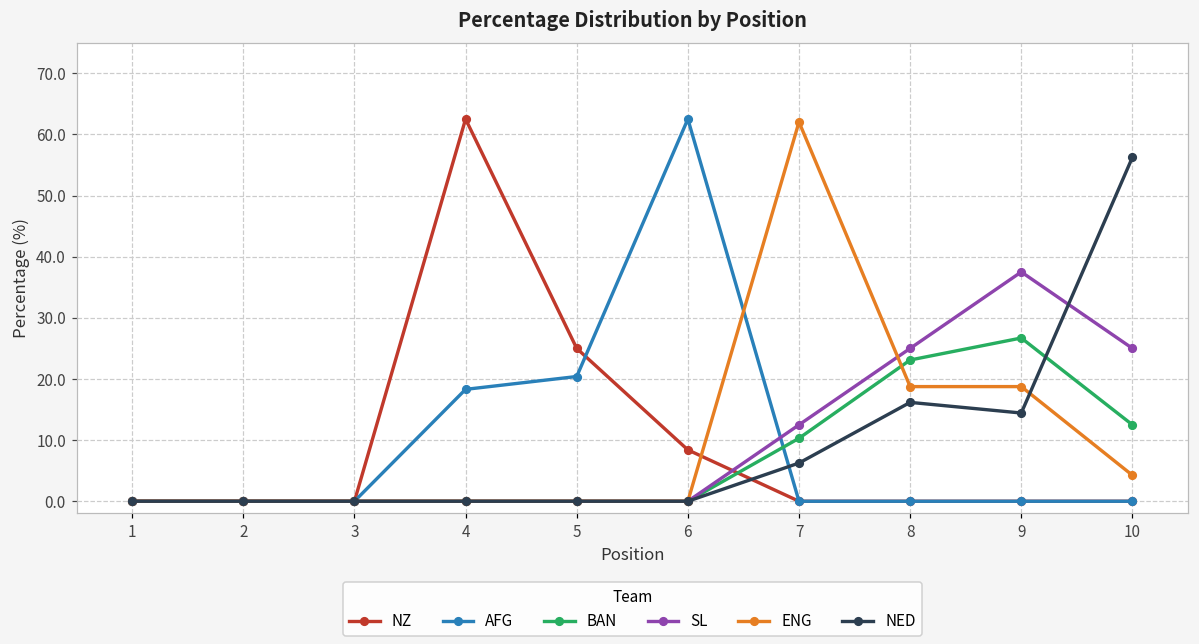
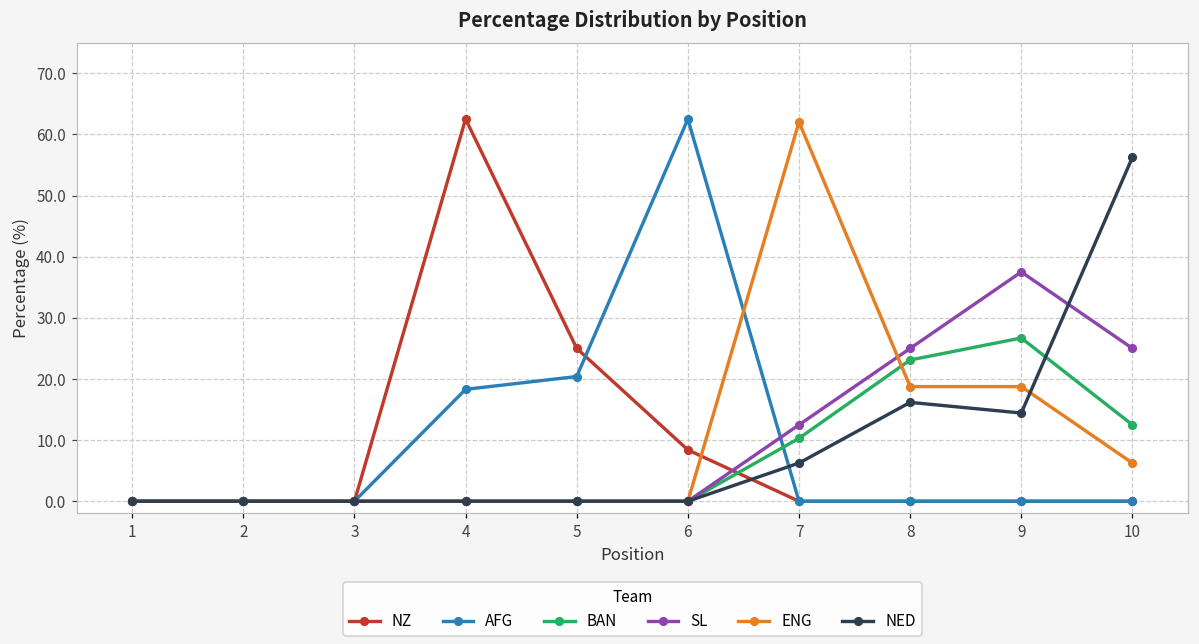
ENG, 10: 4 -> 6
